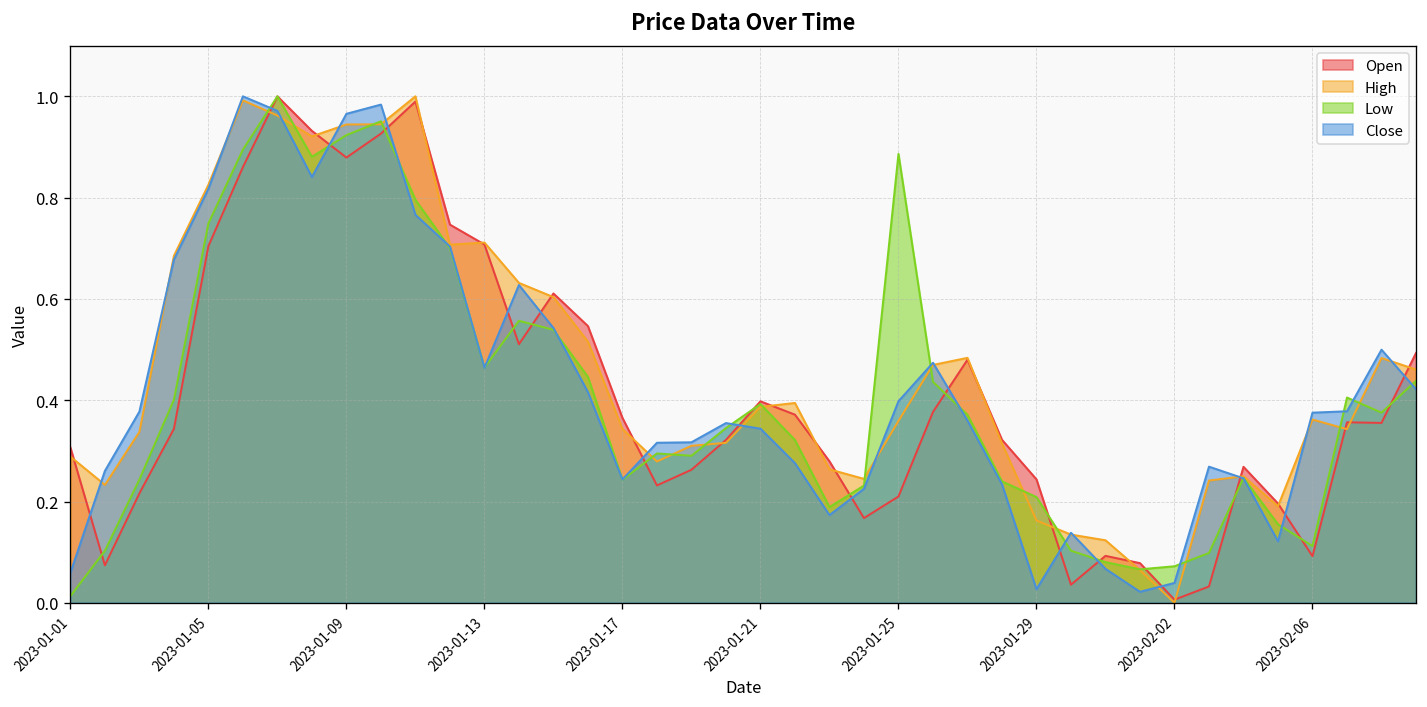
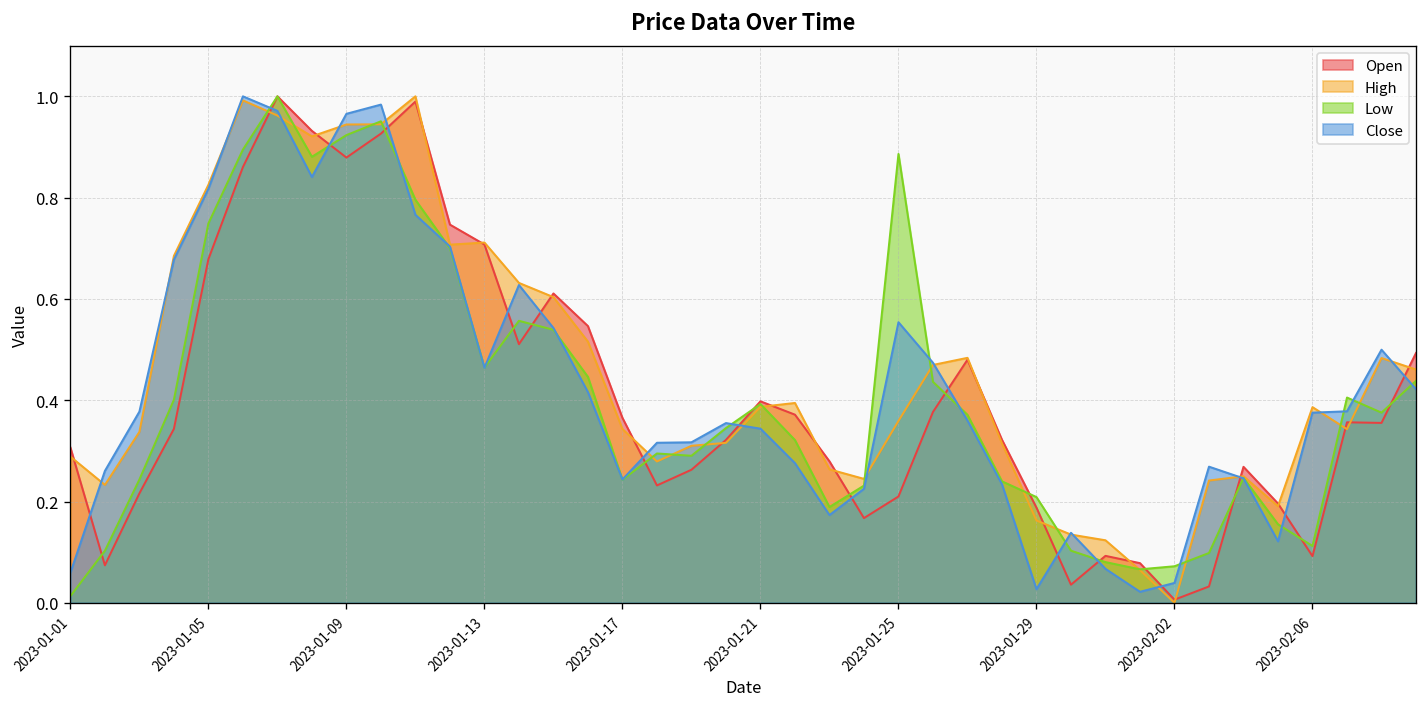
Open, 2023-01-05: 0.70 -> 0.68
Close, 2023-01-25: 0.40 -> 0.55
Open, 2023-01-29: 0.24 -> 0.19
High, 2023-02-06: 0.36 -> 0.39
